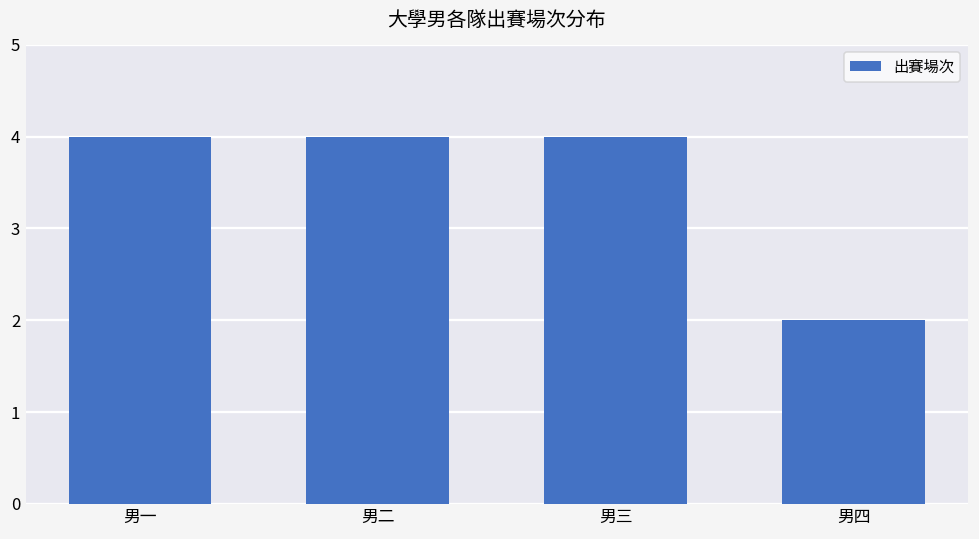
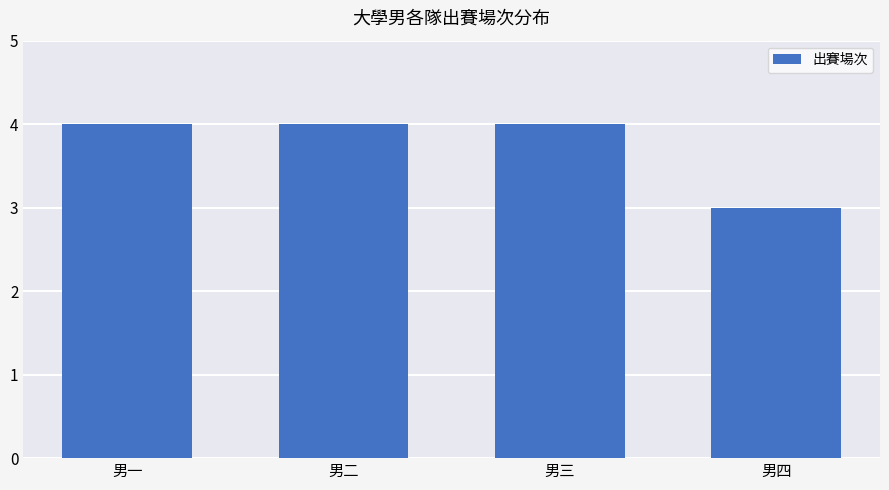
男四: 2 -> 3
